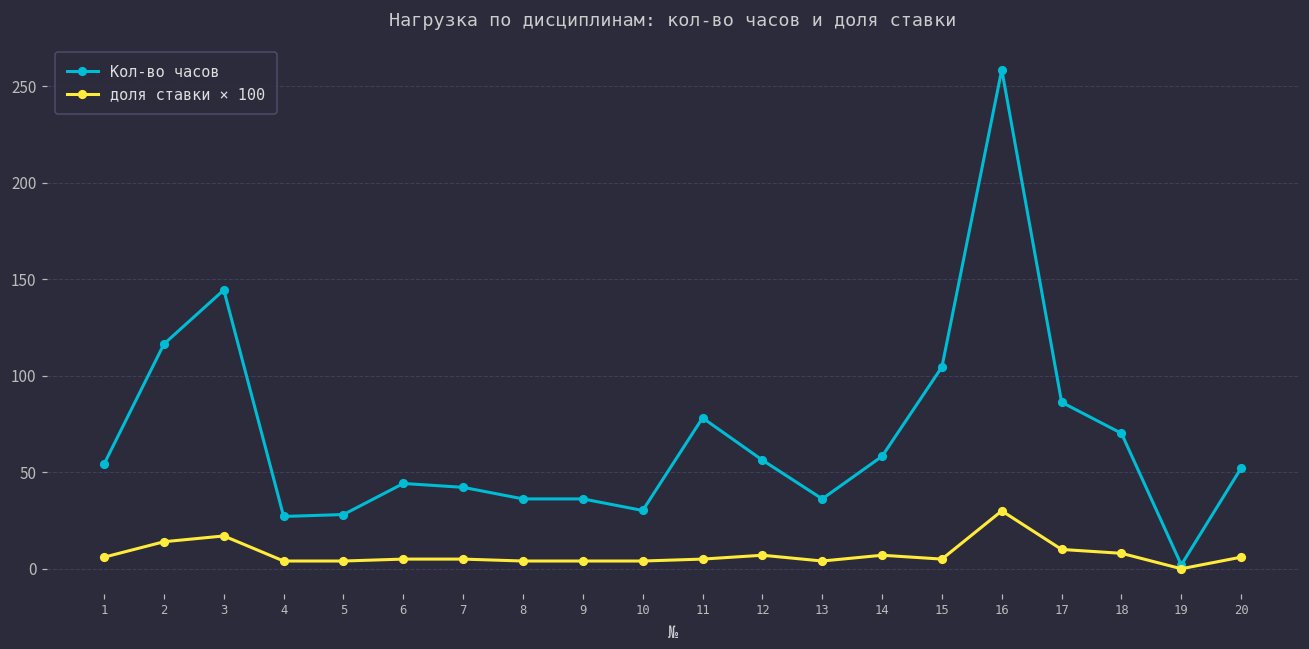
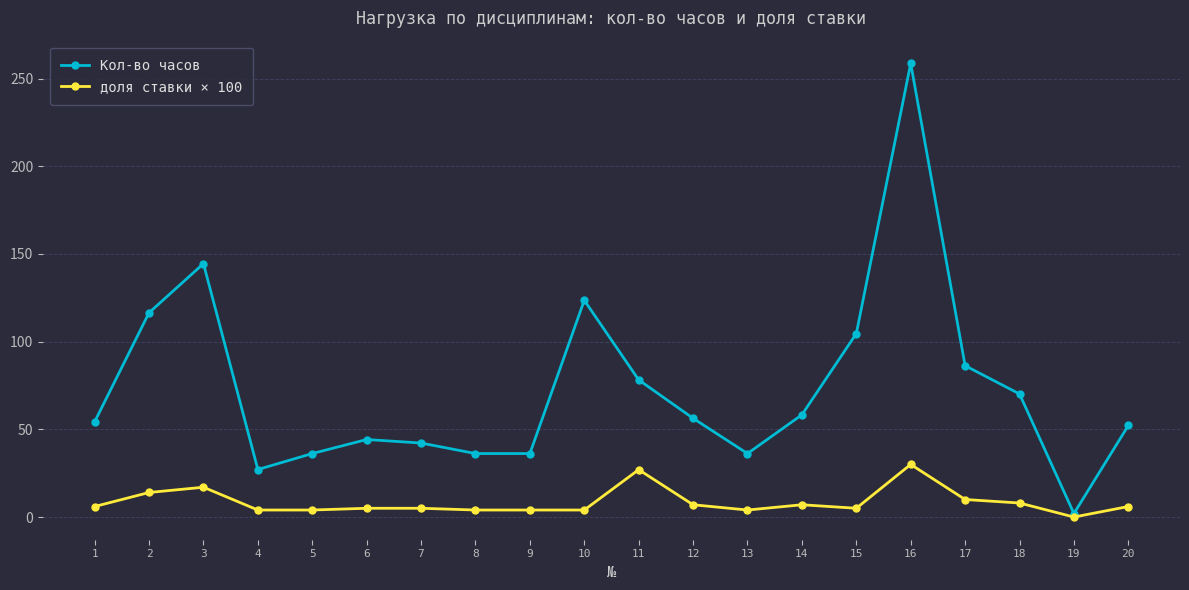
Кол-во часов, 5: 28 -> 36
Кол-во часов, 10: 30 -> 124
доля ставки × 100, 11: 5 -> 27
